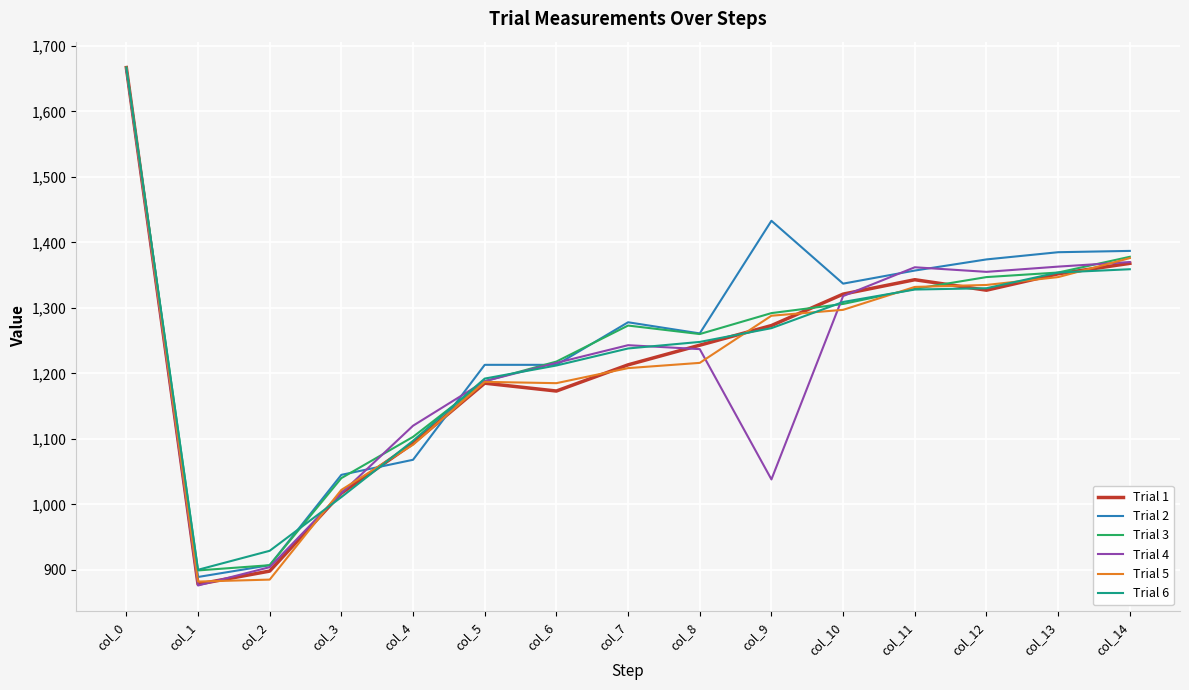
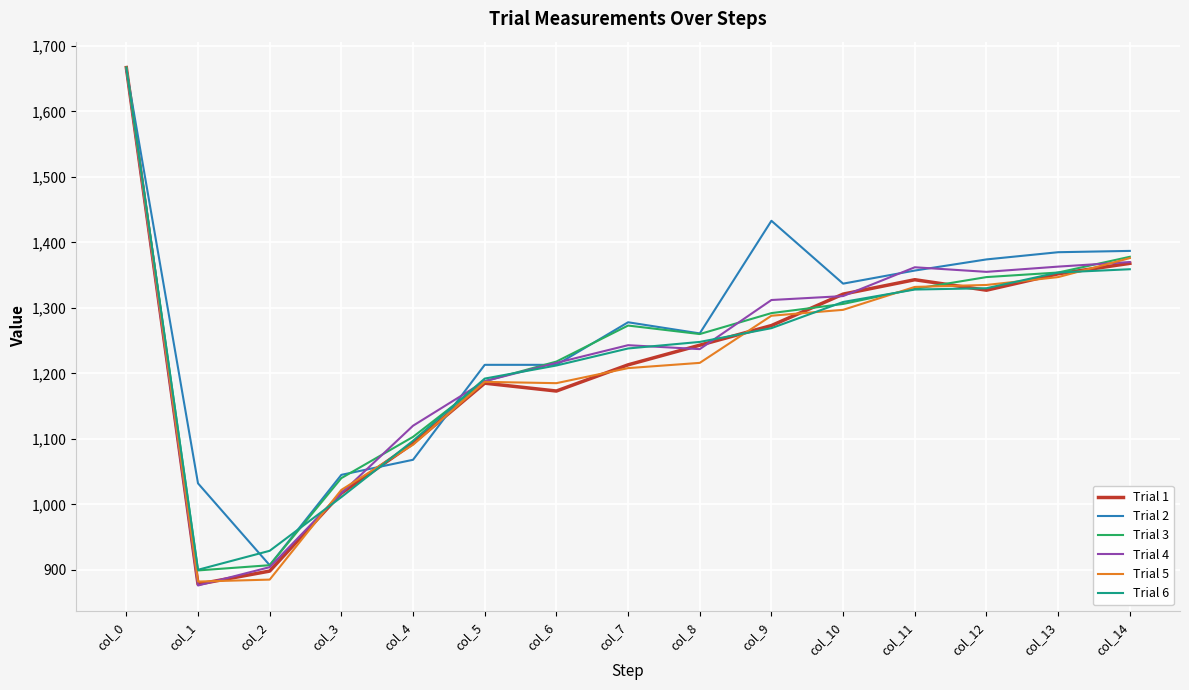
Trial 2, col_1: 890 -> 1,030
Trial 4, col_9: 1,040 -> 1,310
